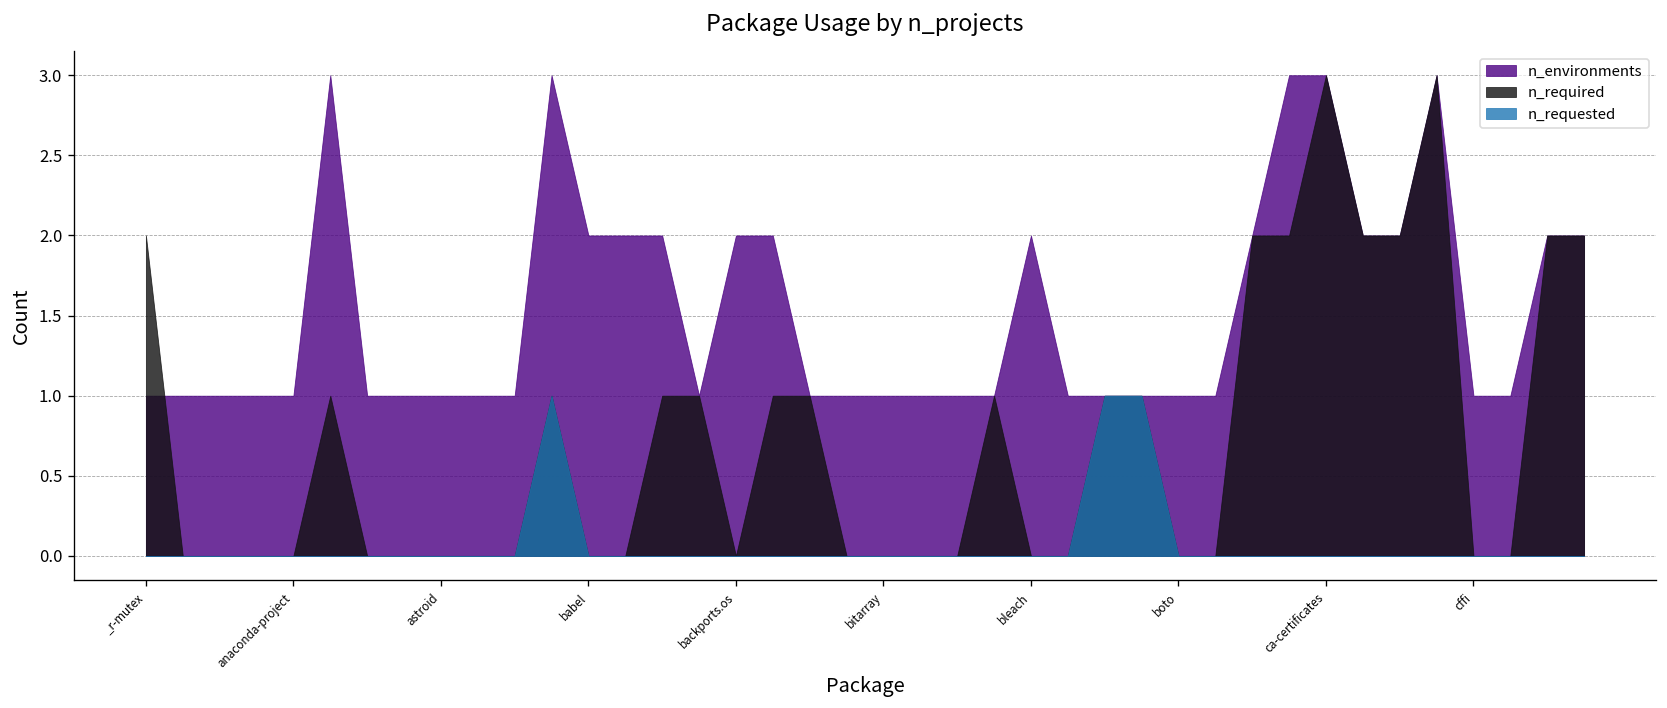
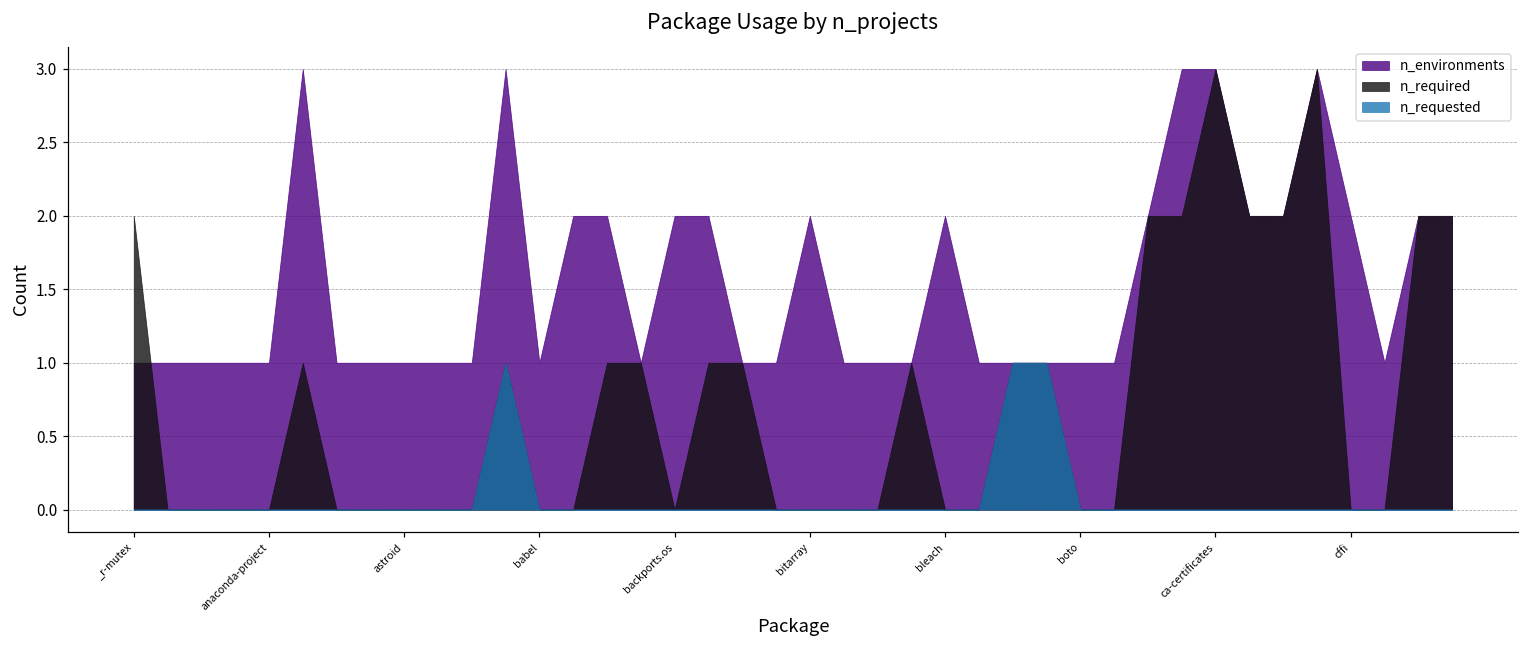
n_environments, babel: 2 -> 1
n_environments, bitarray: 1 -> 2
n_environments, cffi: 1 -> 2
